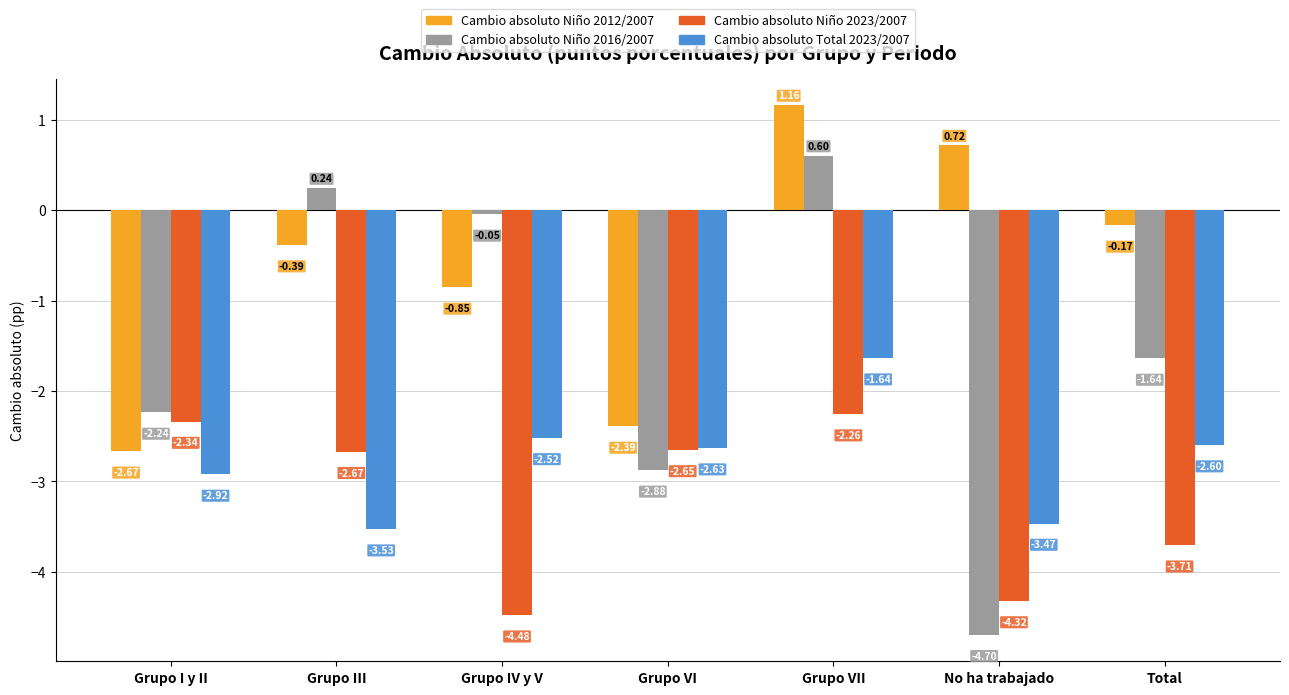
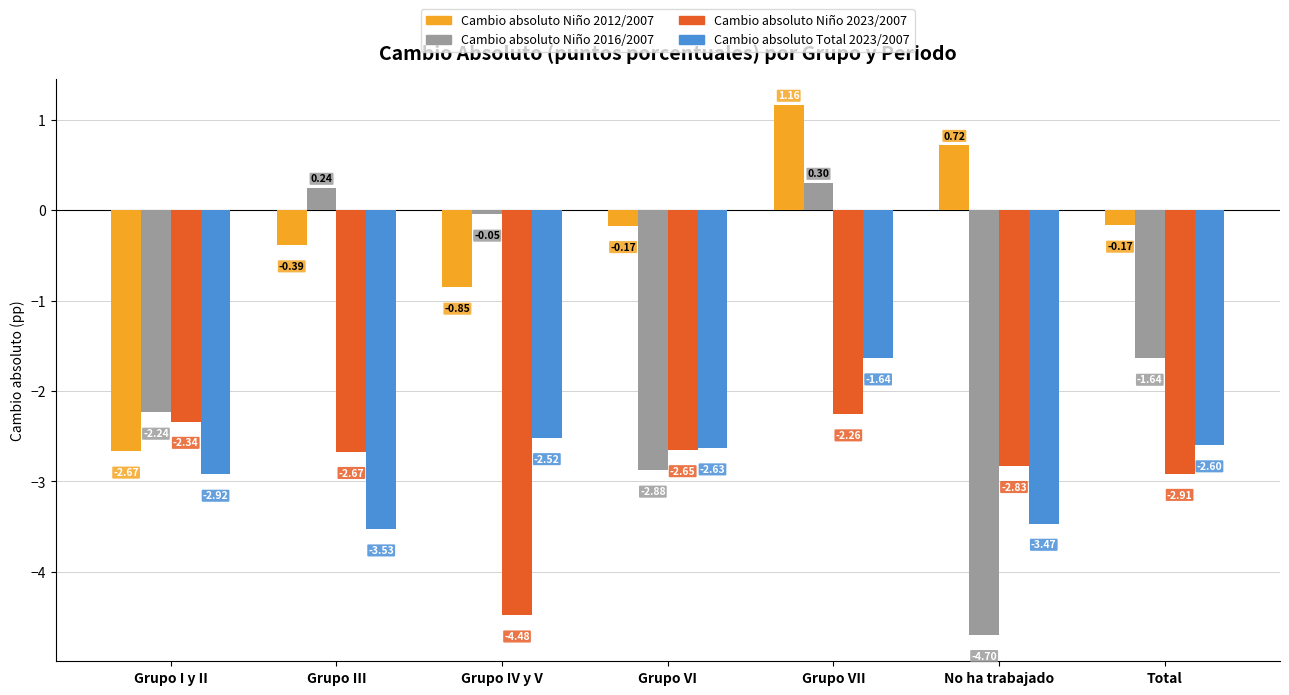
Cambio absoluto Niño 2012/2007, Grupo VI: -2.39 -> -0.17
Cambio absoluto Niño 2016/2007, Grupo VII: 0.60 -> 0.30
Cambio absoluto Niño 2023/2007, No ha trabajado: -4.32 -> -2.83
Cambio absoluto Niño 2023/2007, Total: -3.71 -> -2.91
